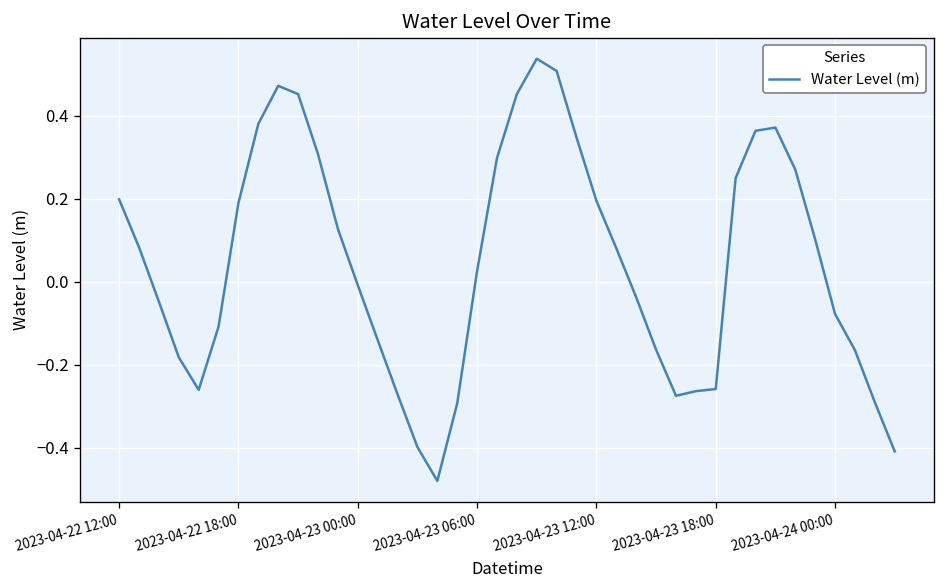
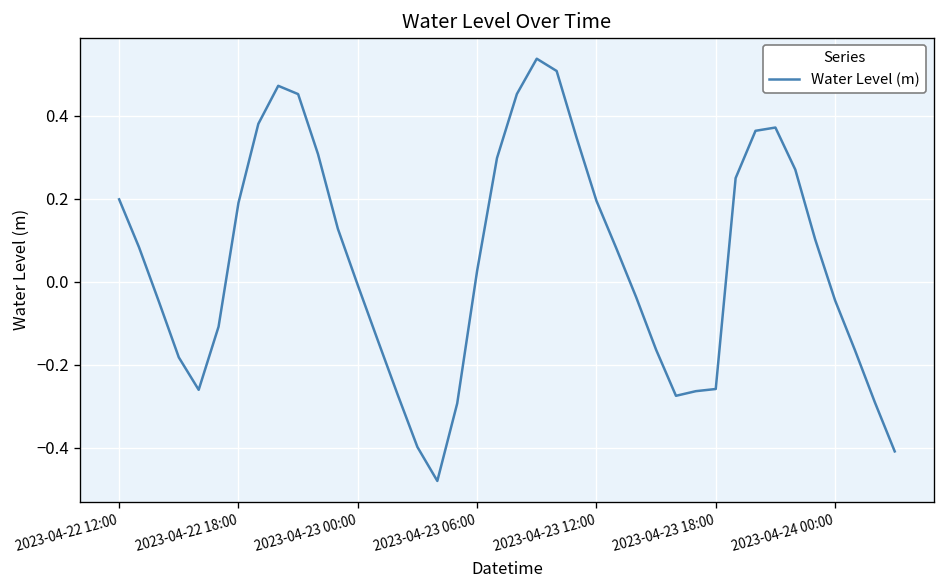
2023-04-24 00:00: -0.08 -> -0.04
